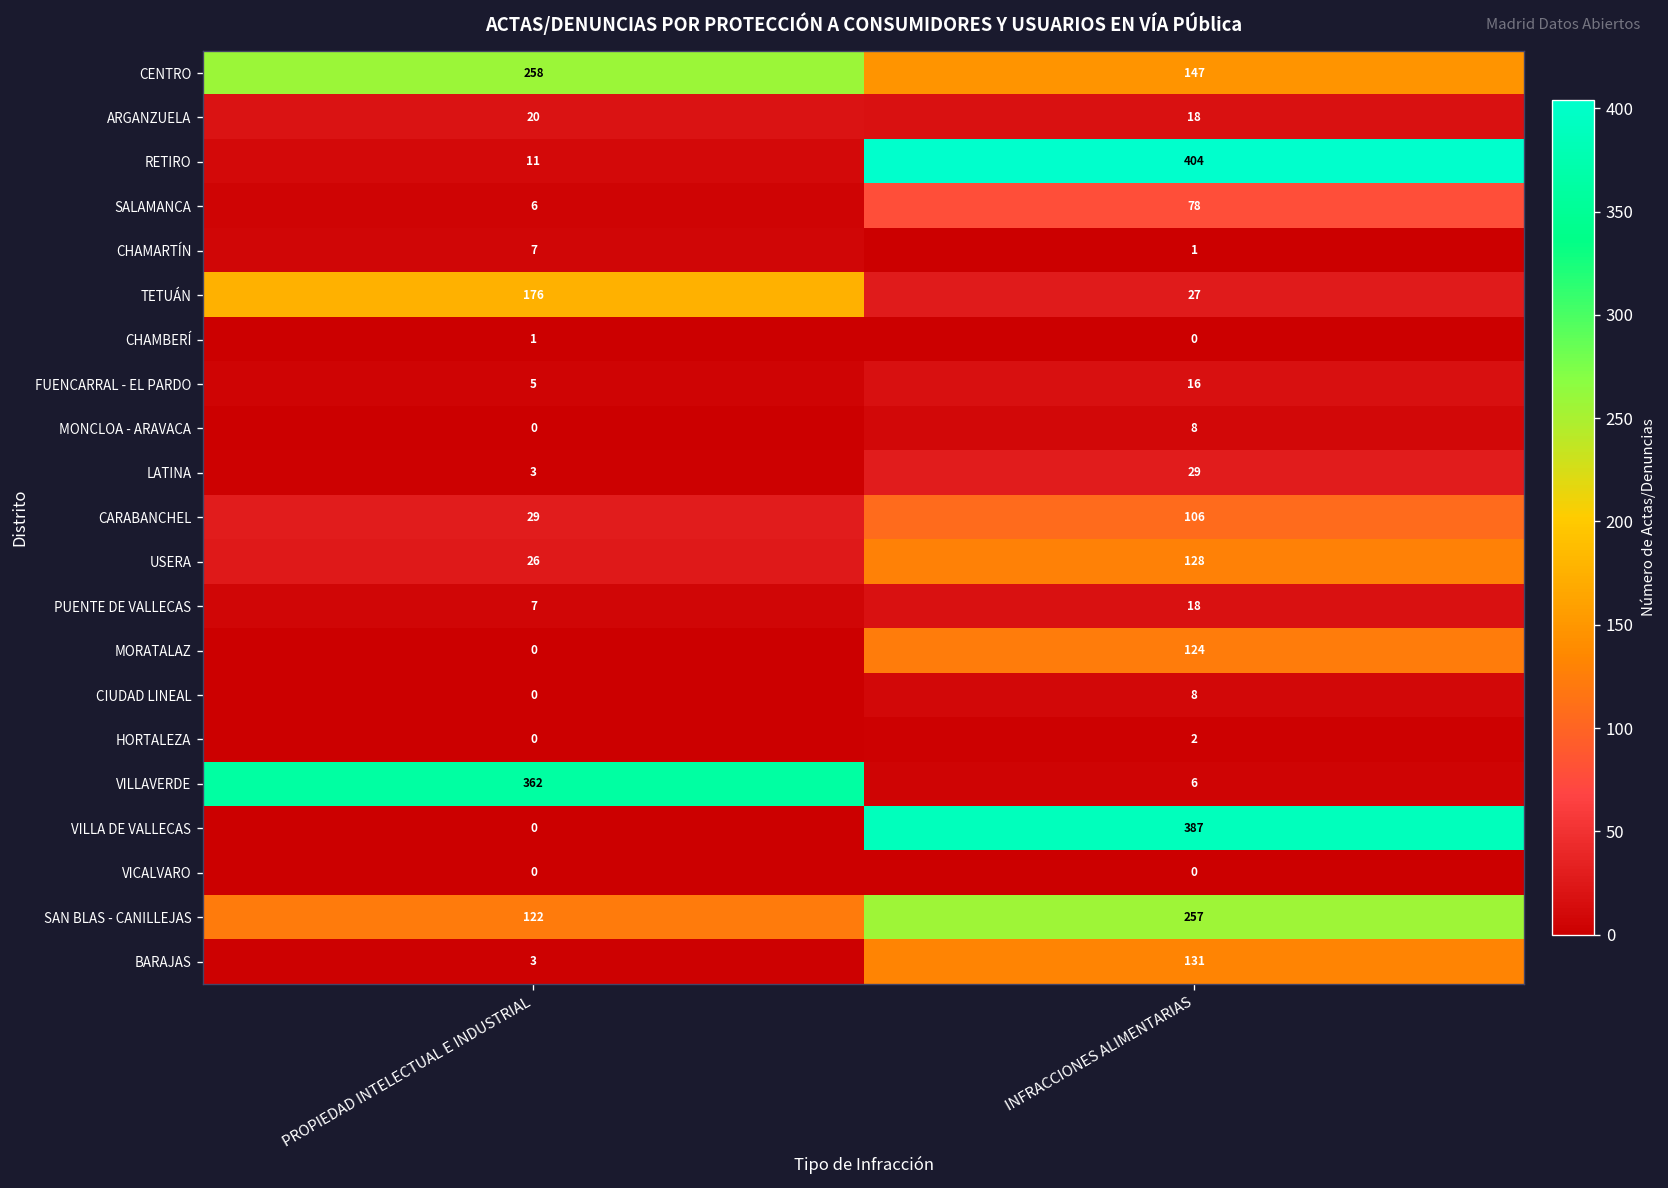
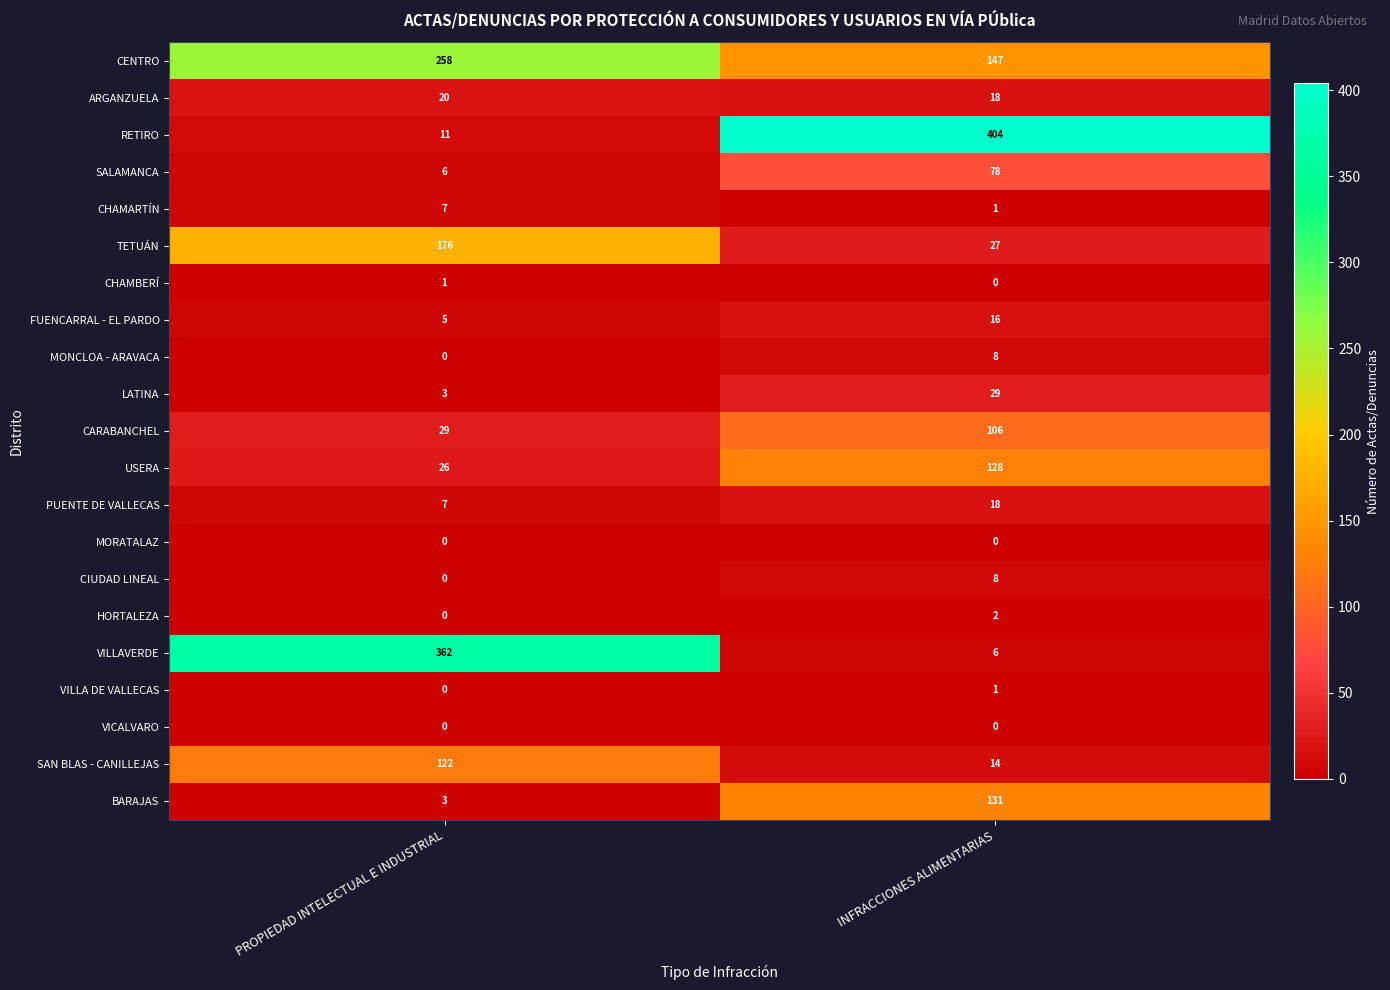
MORATALAZ, INFRACCIONES ALIMENTARIAS: 124 -> 0
VILLA DE VALLECAS, INFRACCIONES ALIMENTARIAS: 387 -> 1
SAN BLAS - CANILLEJAS, INFRACCIONES ALIMENTARIAS: 257 -> 14
